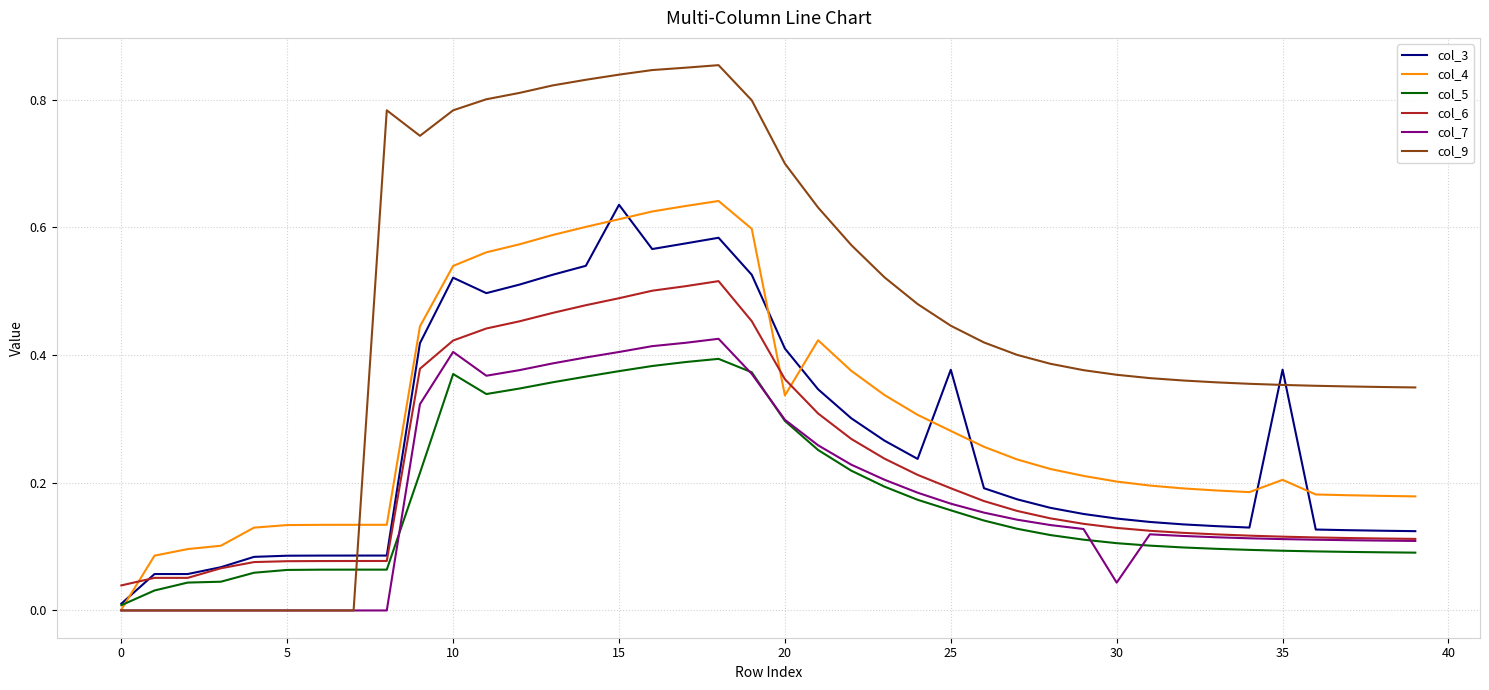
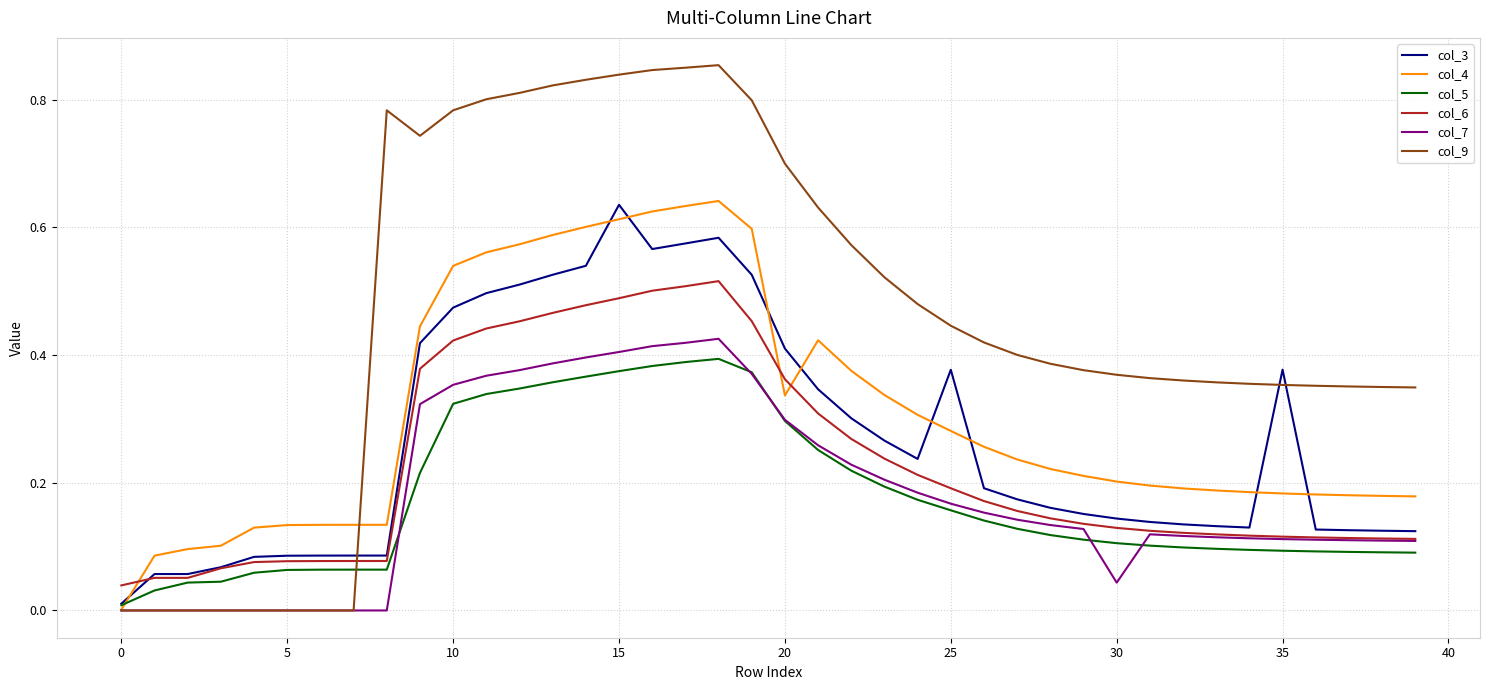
col_3, 10: 0.52 -> 0.47
col_5, 10: 0.37 -> 0.32
col_7, 10: 0.40 -> 0.35
col_4, 35: 0.20 -> 0.18
